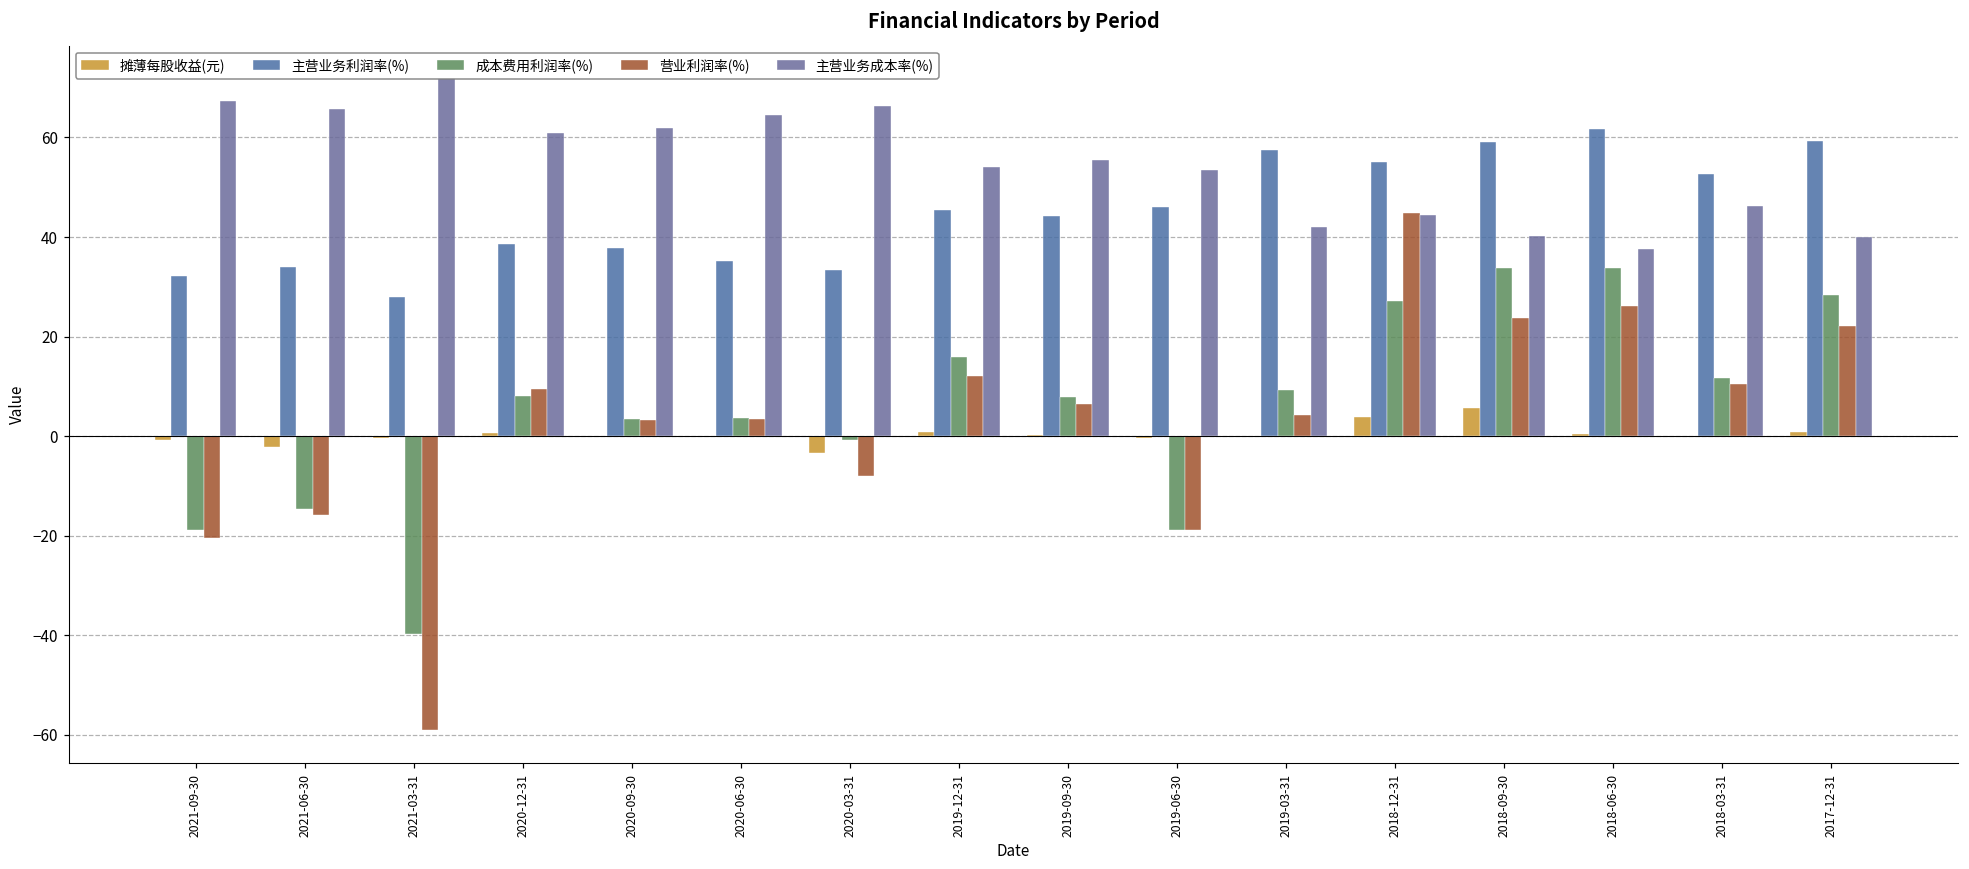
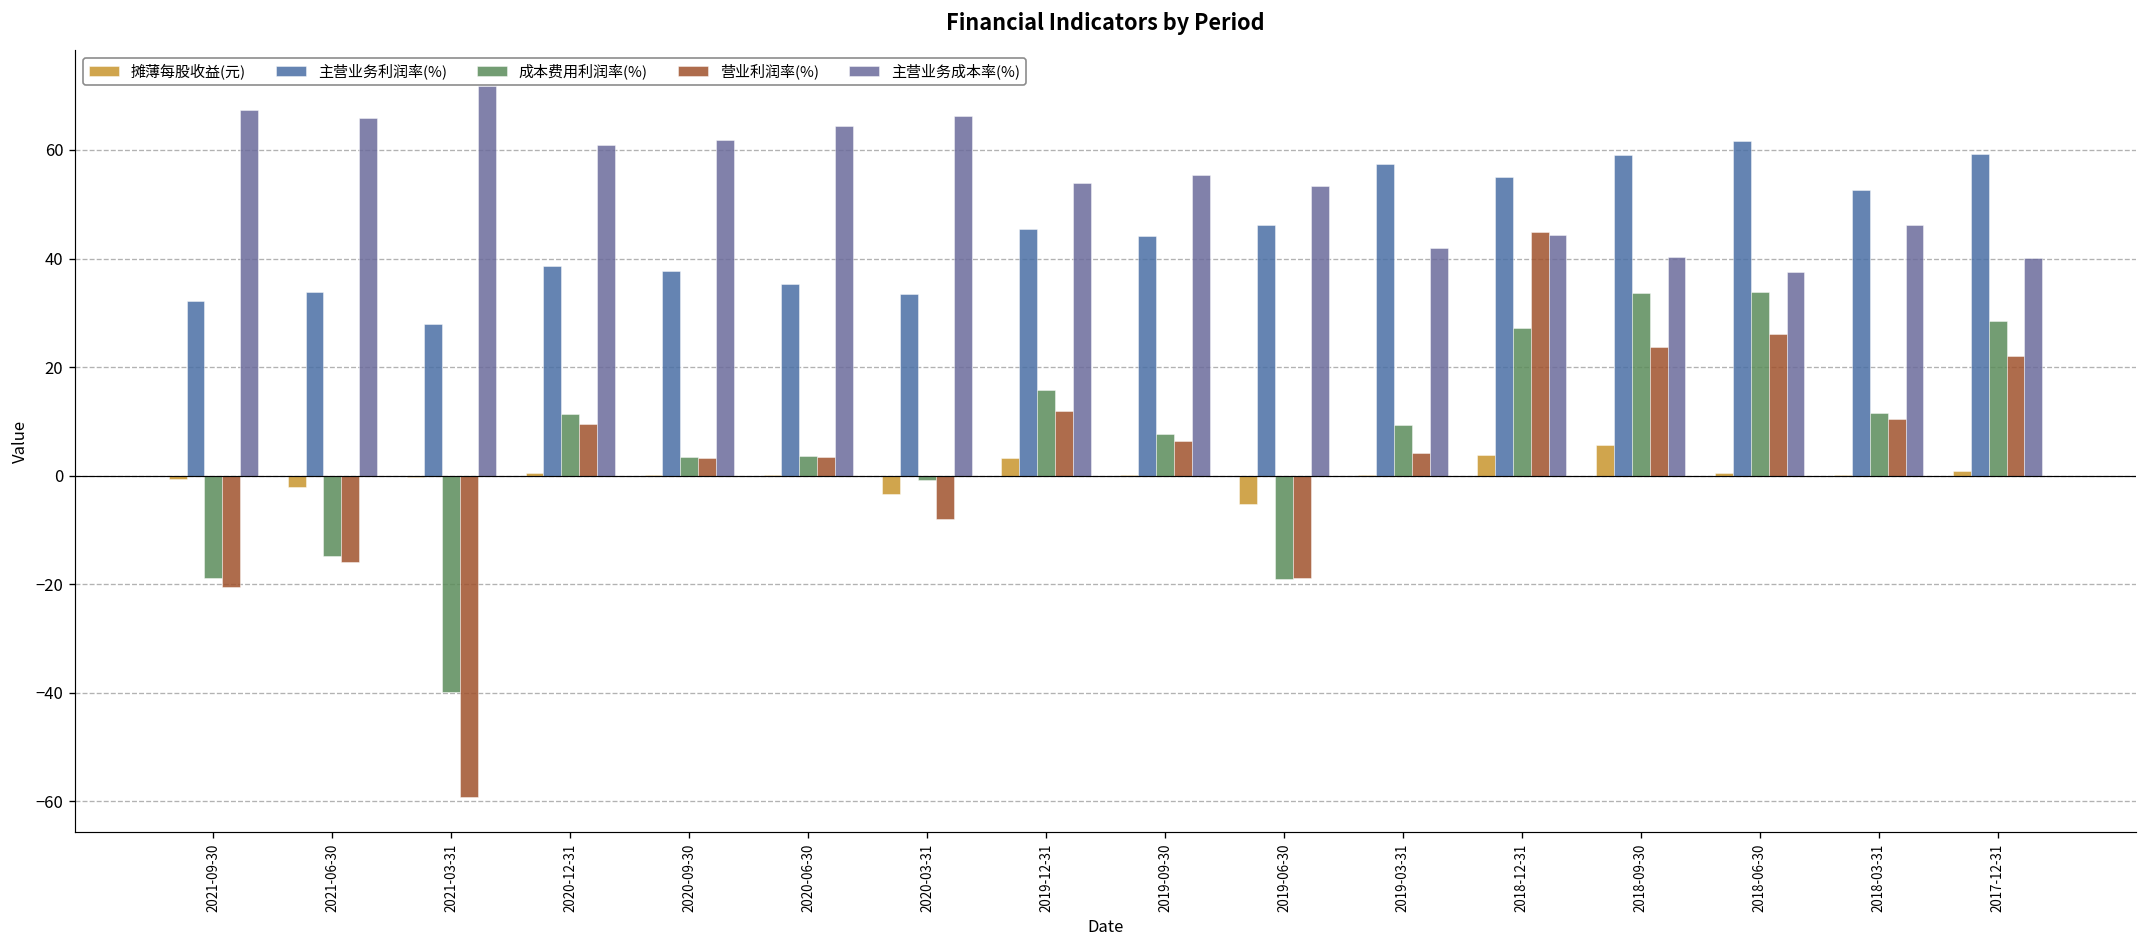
成本费用利润率(%), 2020-12-31: 8 -> 11
摊薄每股收益(元), 2019-12-31: 1 -> 3
摊薄每股收益(元), 2019-06-30: 0 -> -5
